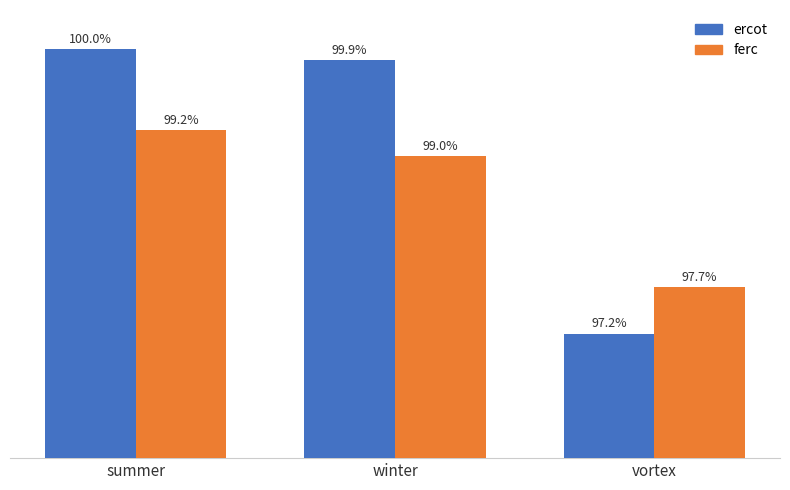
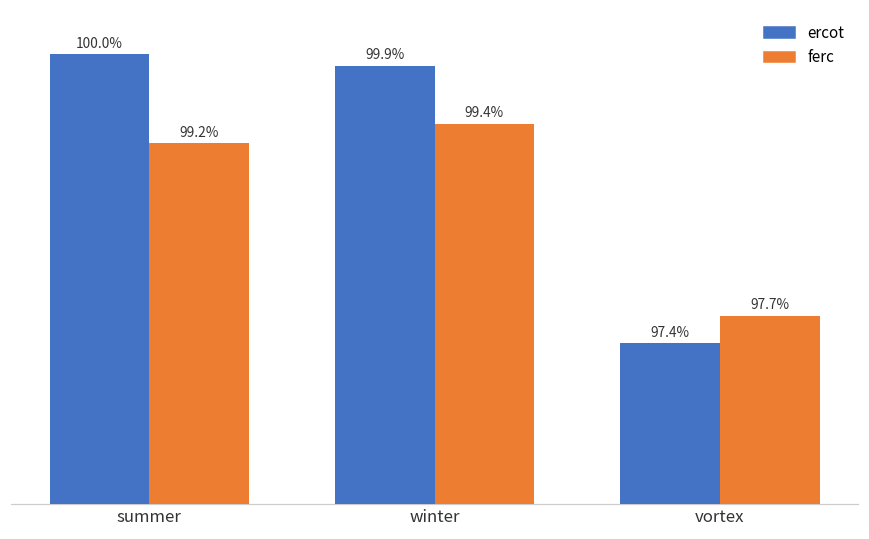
ferc, winter: 99.0% -> 99.4%
ercot, vortex: 97.2% -> 97.4%
